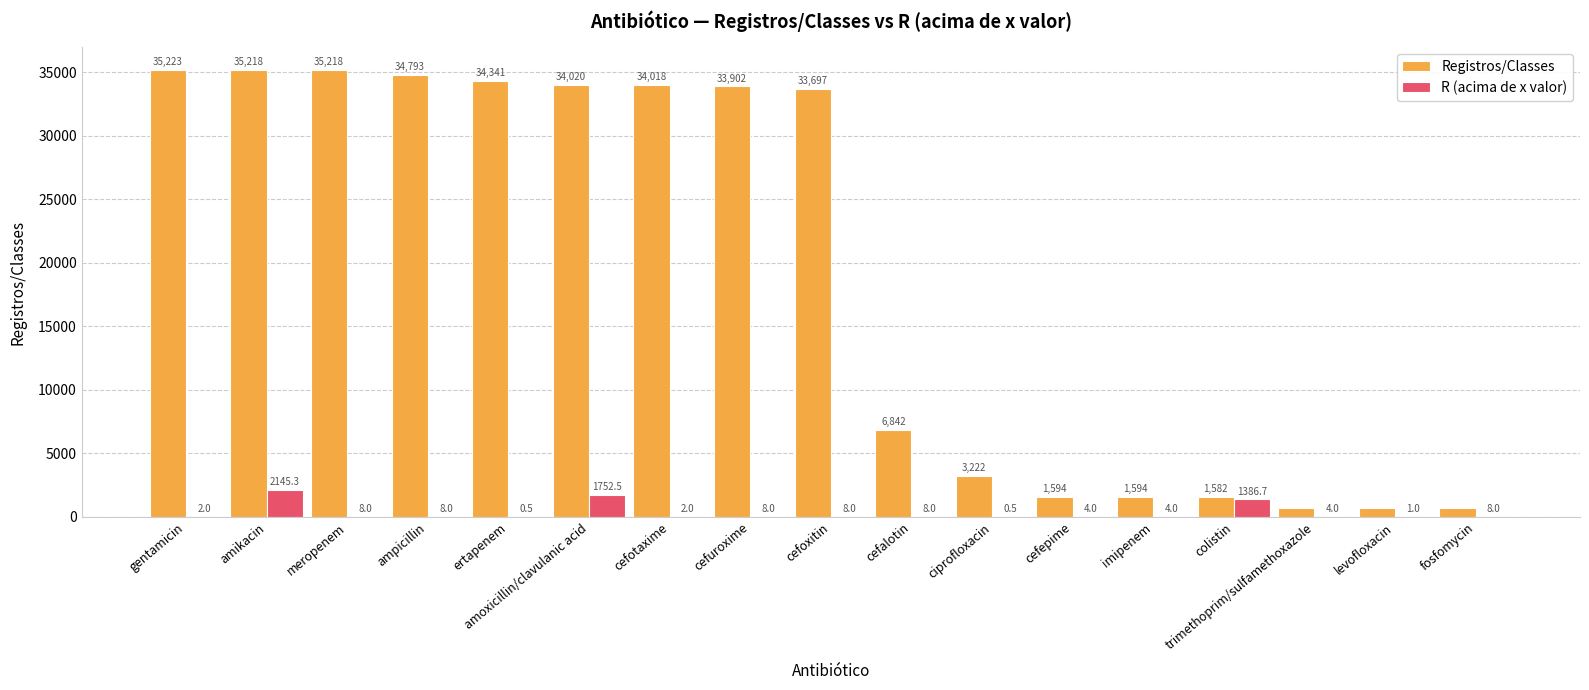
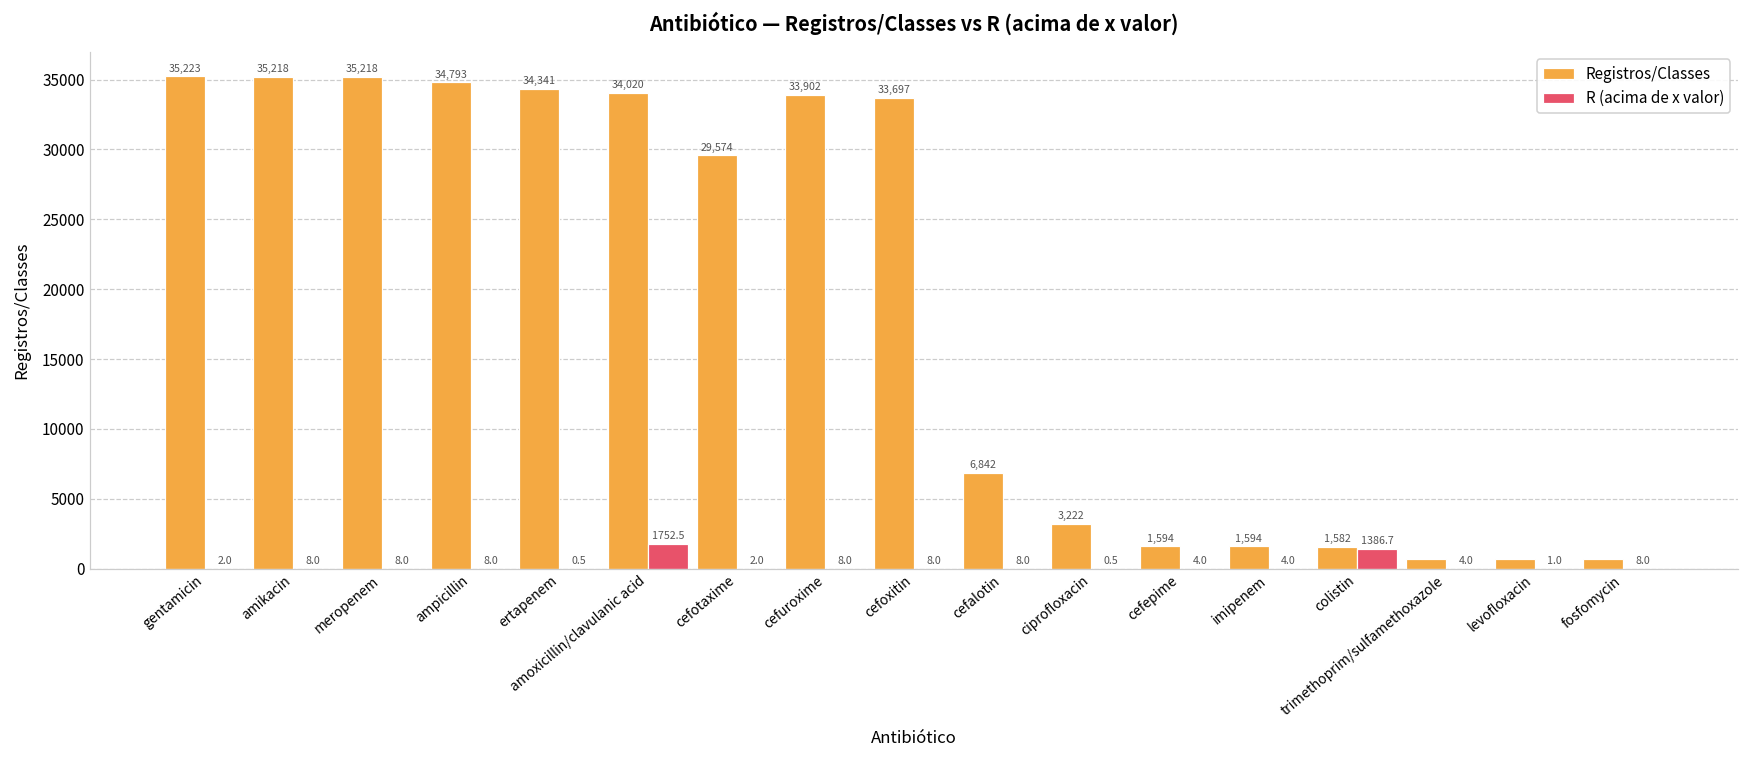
R (acima de x valor), amikacin: 2145.3 -> 8.0
Registros/Classes, cefotaxime: 34,018 -> 29,574
